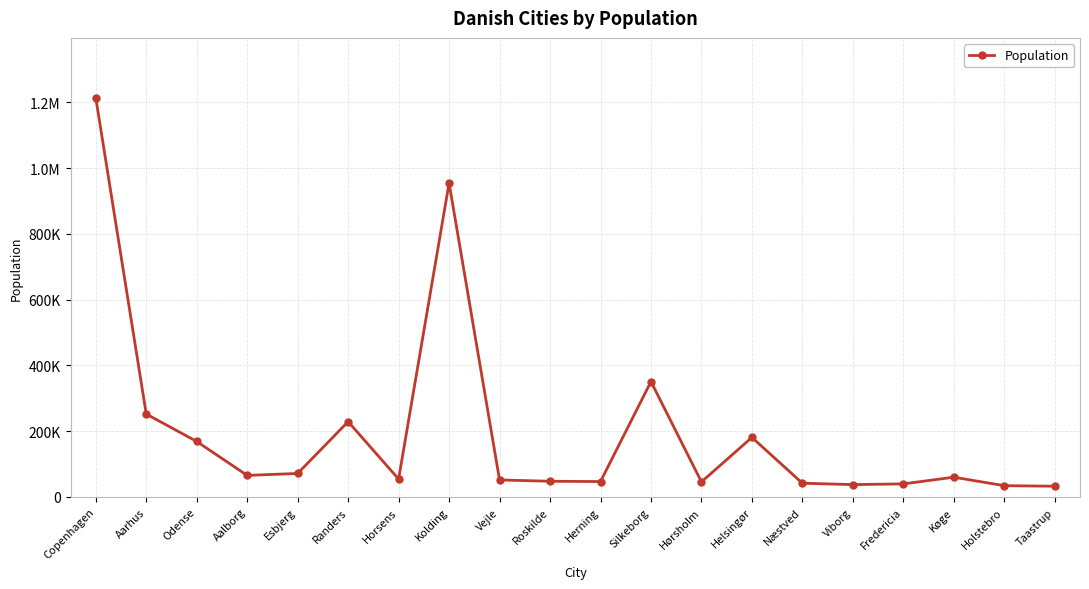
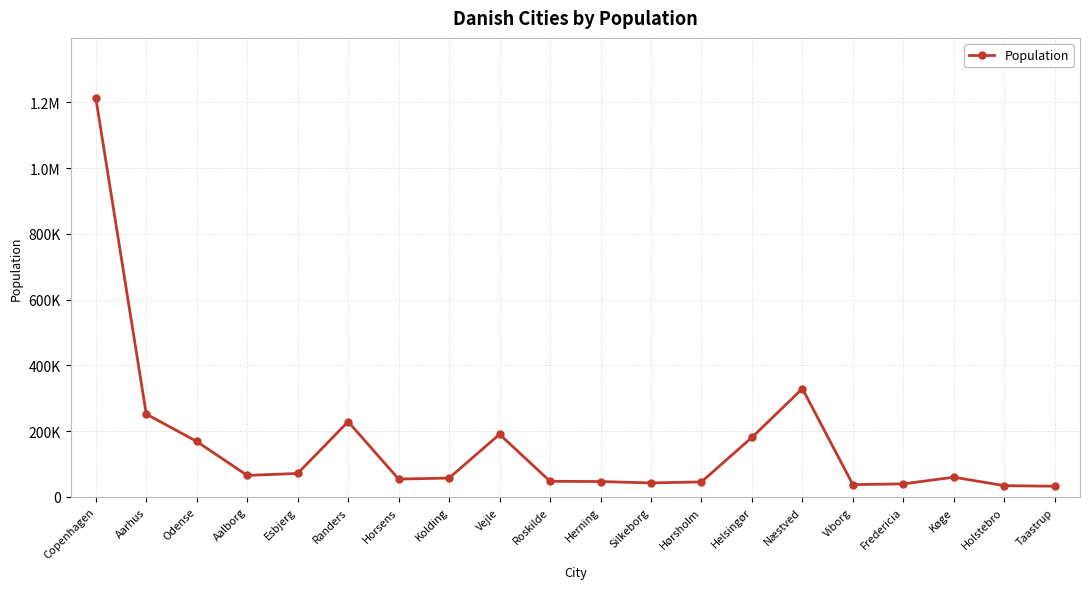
Kolding: 950000 -> 60000
Vejle: 50000 -> 190000
Silkeborg: 350000 -> 40000
Næstved: 40000 -> 330000
